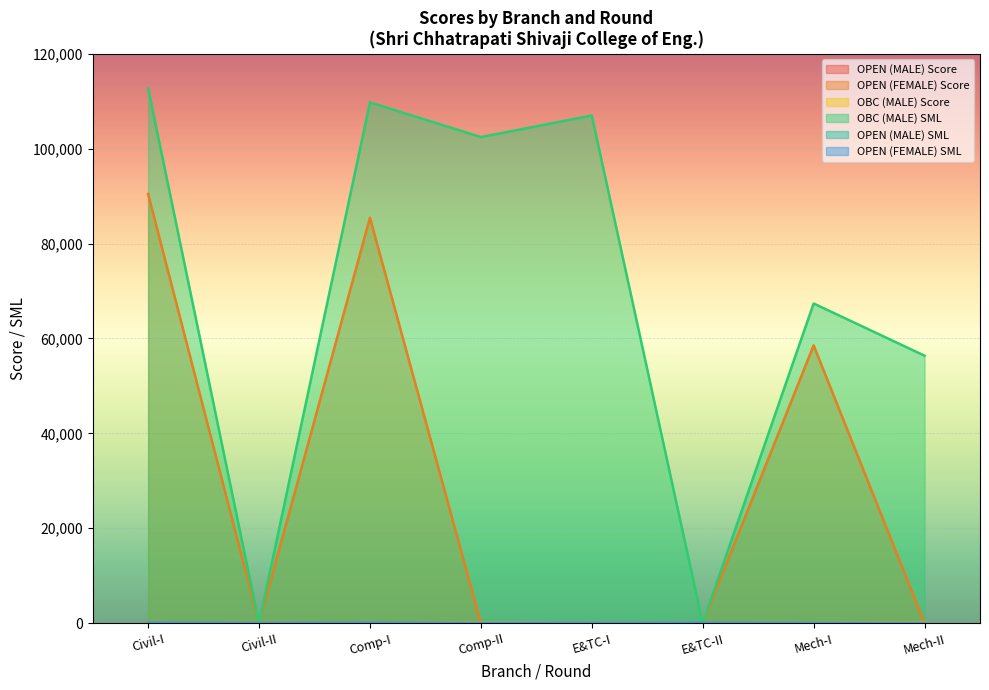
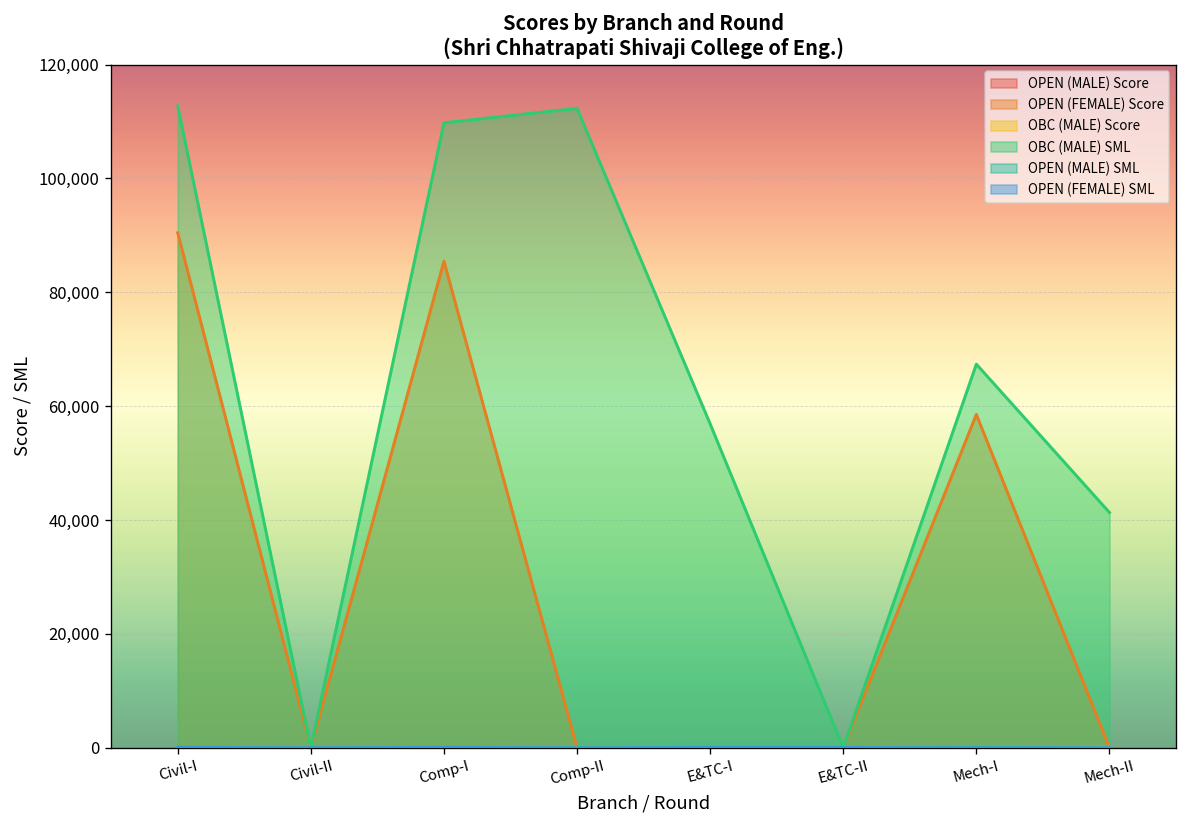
OBC (MALE) SML, Comp-II: 102,000 -> 112,000
OBC (MALE) SML, E&TC-I: 107,000 -> 57,000
OBC (MALE) SML, Mech-II: 56,000 -> 41,000
